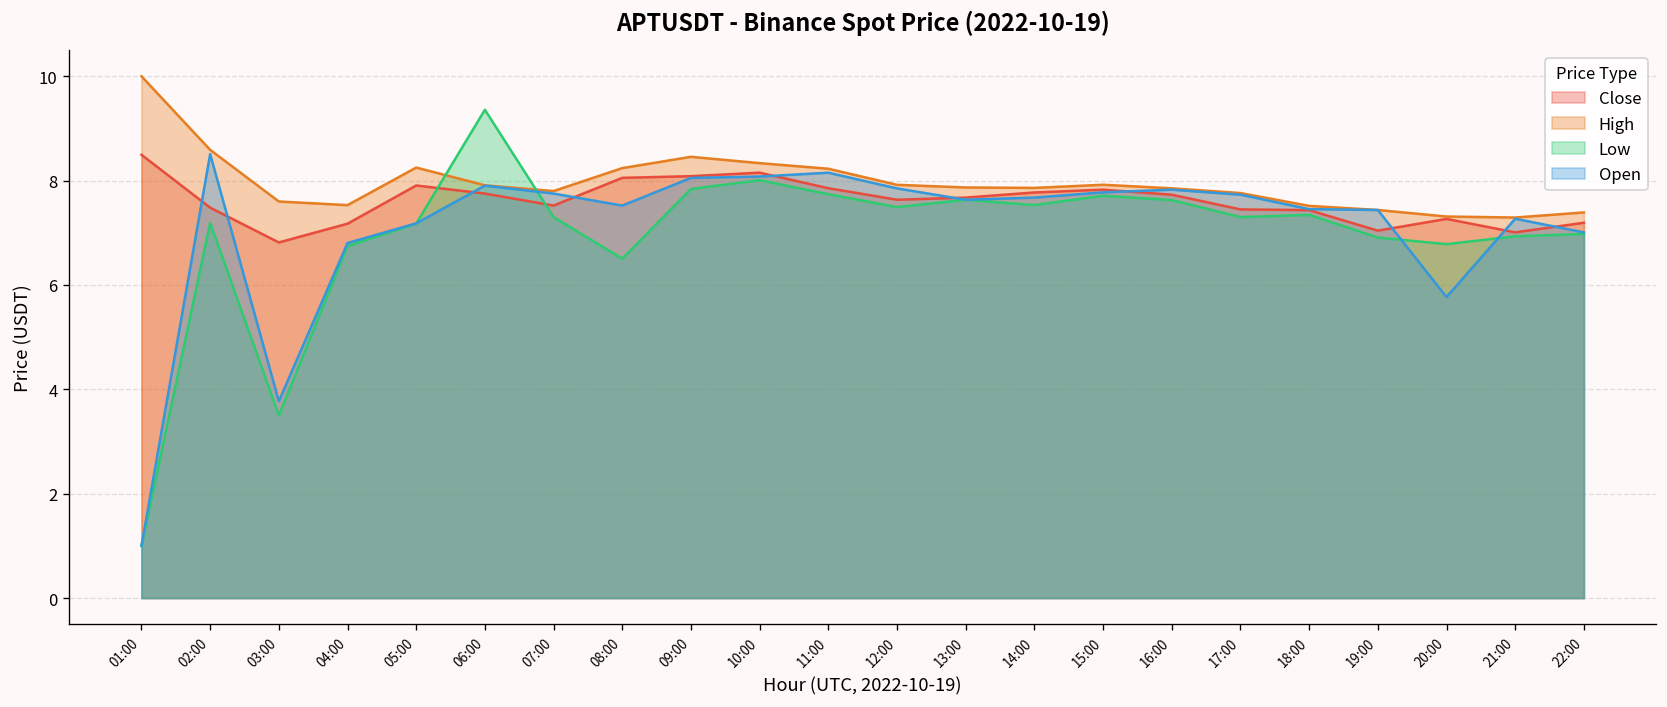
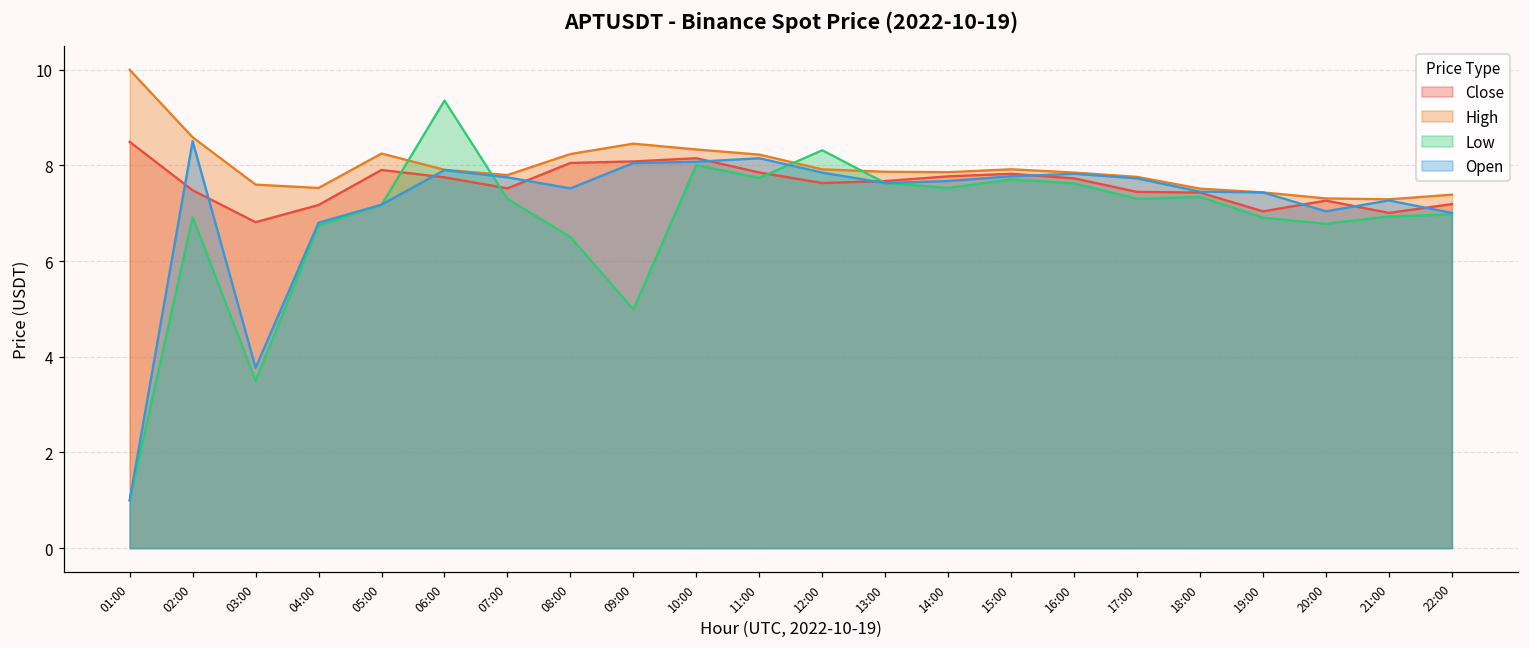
Low, 02:00: 7.2 -> 6.9
Low, 09:00: 7.8 -> 5.0
Low, 12:00: 7.5 -> 8.3
Open, 20:00: 5.8 -> 7.0
